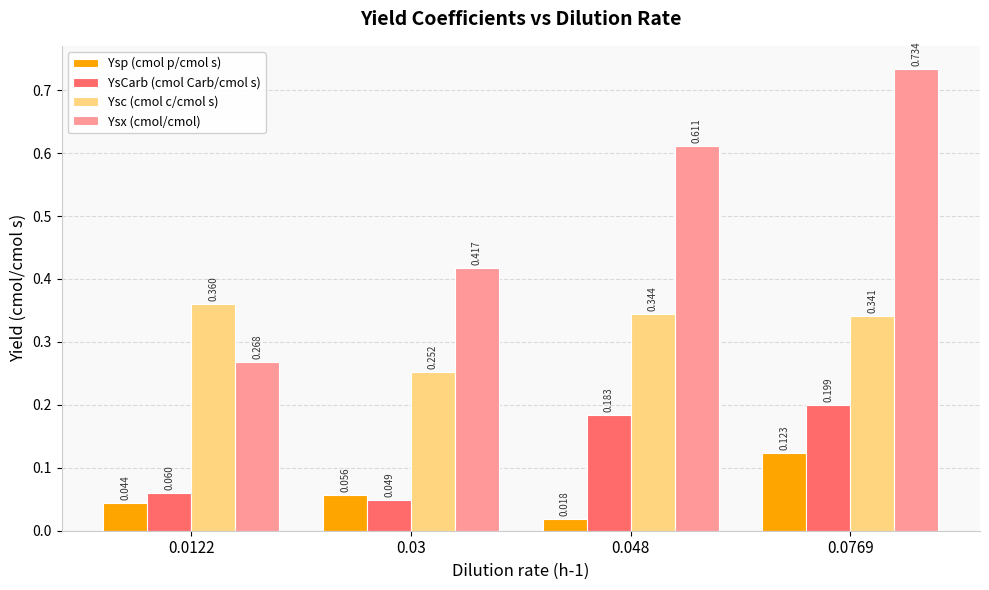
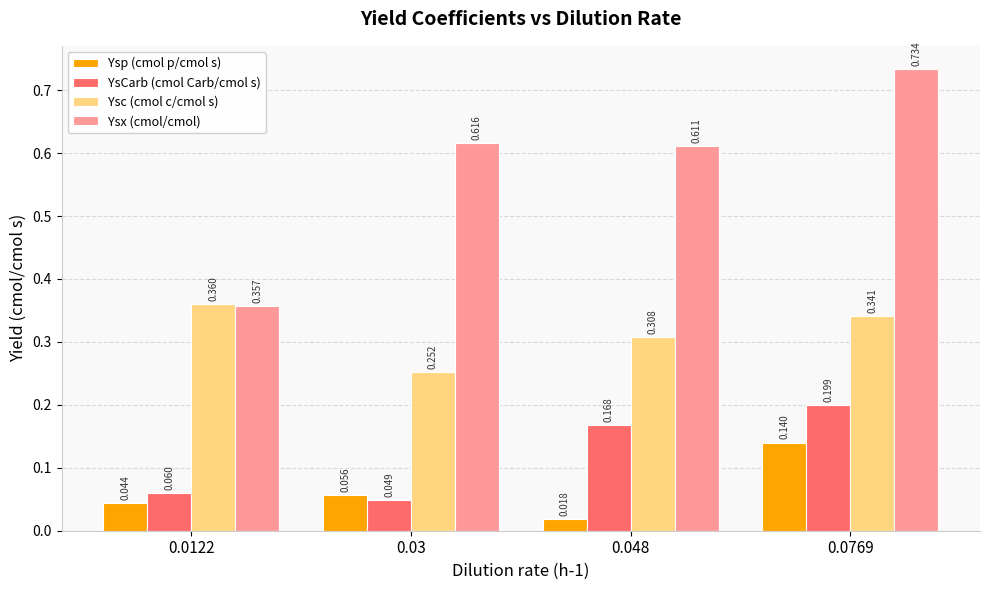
Ysx (cmol/cmol), 0.0122: 0.268 -> 0.357
Ysx (cmol/cmol), 0.03: 0.417 -> 0.616
YsCarb (cmol Carb/cmol s), 0.048: 0.183 -> 0.168
Ysc (cmol c/cmol s), 0.048: 0.344 -> 0.308
Ysp (cmol p/cmol s), 0.0769: 0.123 -> 0.140
